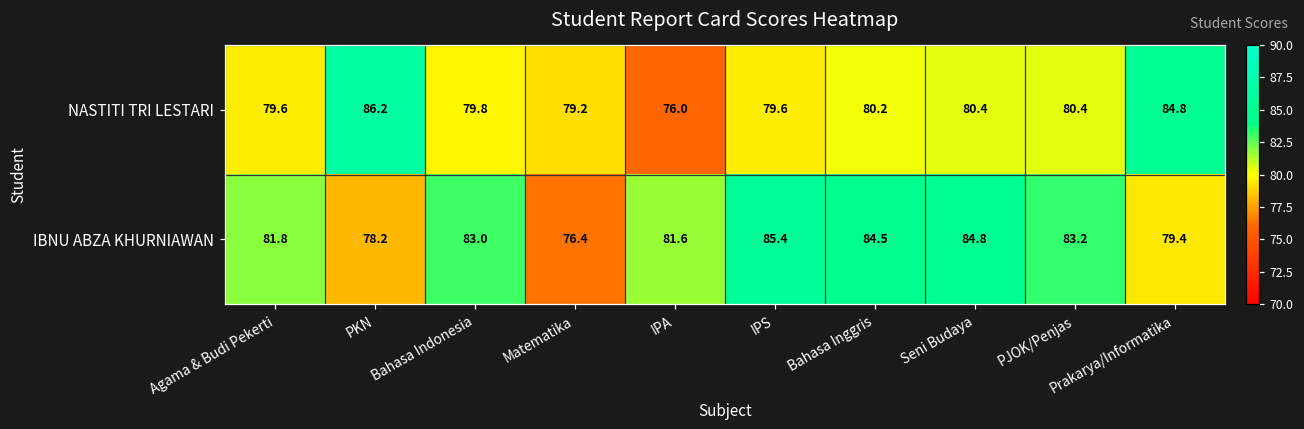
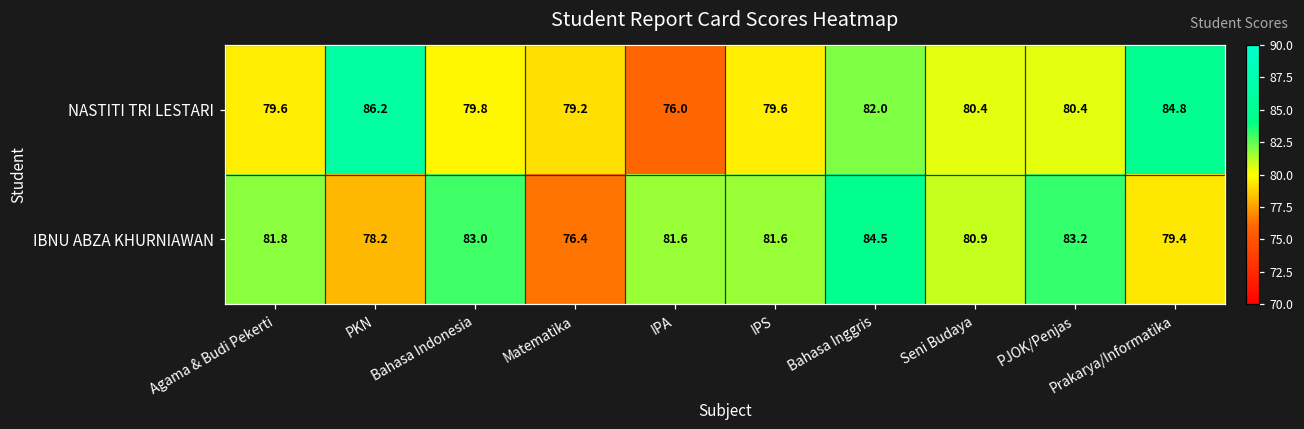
NASTITI TRI LESTARI, Bahasa Inggris: 80.2 -> 82.0
IBNU ABZA KHURNIAWAN, IPS: 85.4 -> 81.6
IBNU ABZA KHURNIAWAN, Seni Budaya: 84.8 -> 80.9
